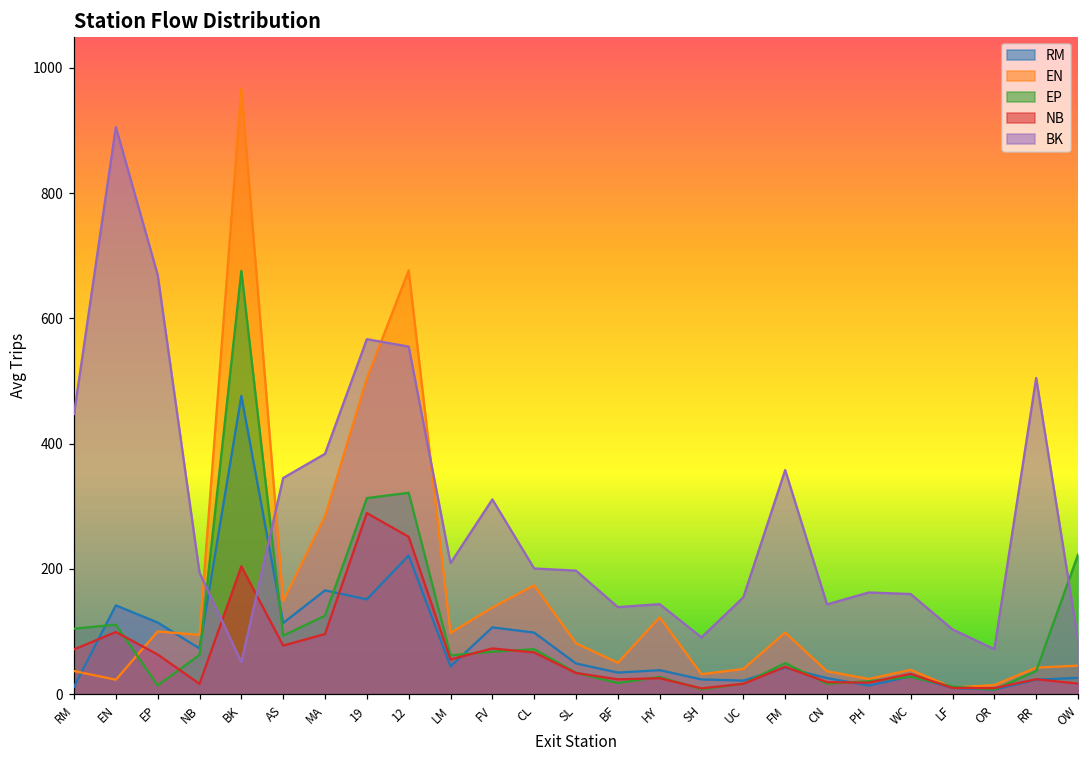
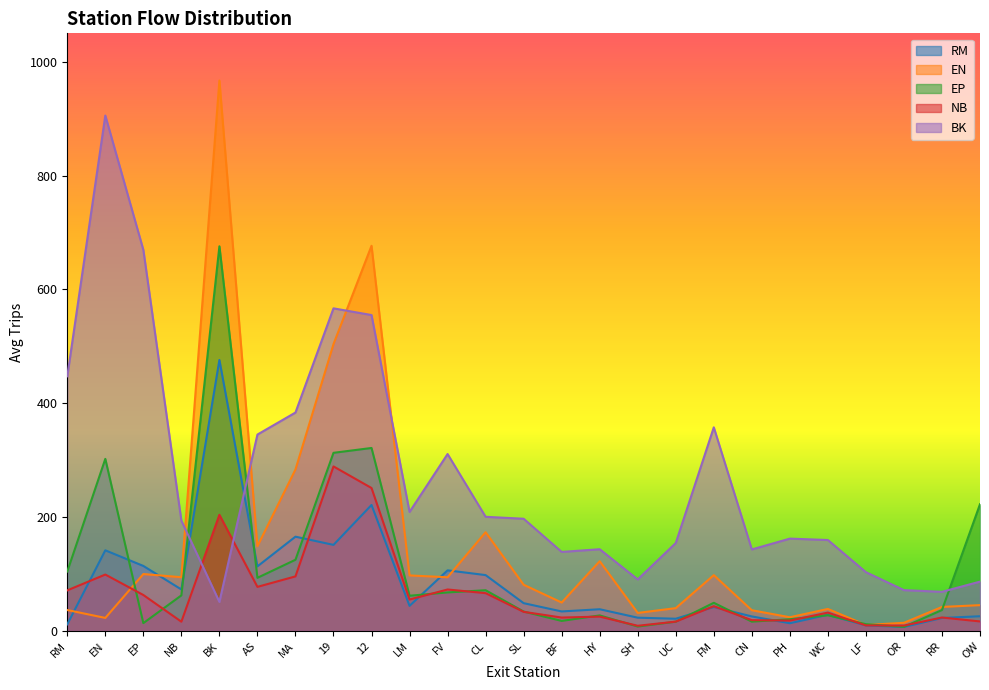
EP, EN: 110 -> 300
EN, FV: 140 -> 90
BK, RR: 500 -> 70
